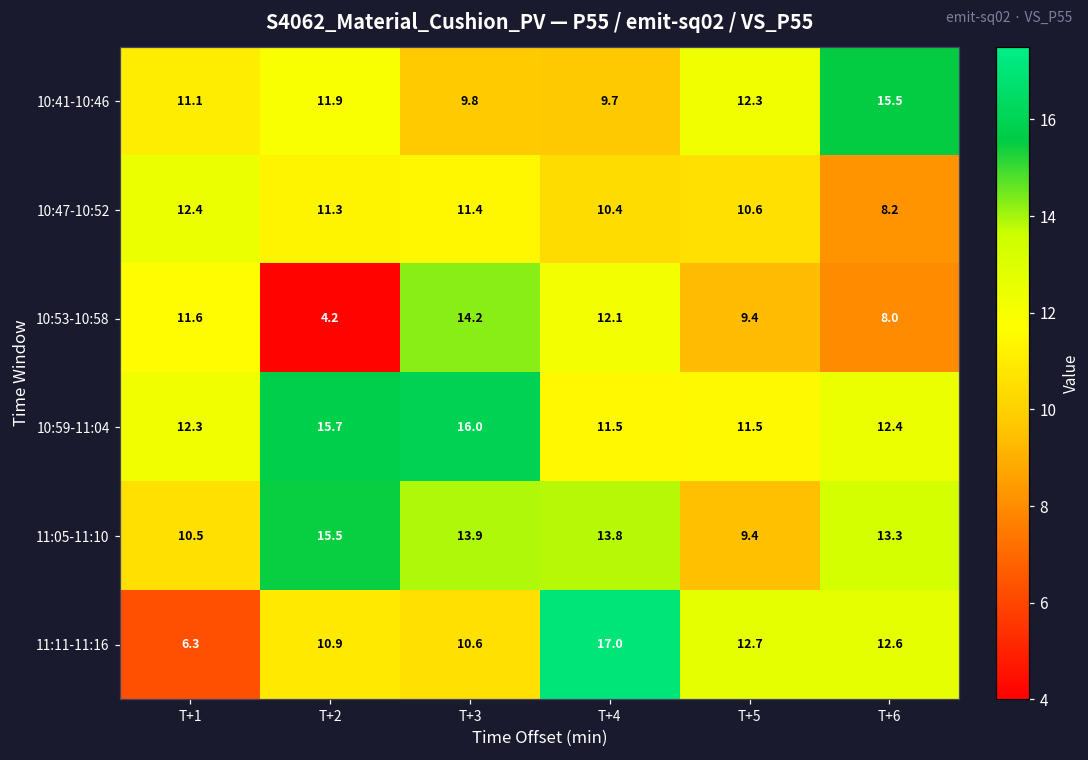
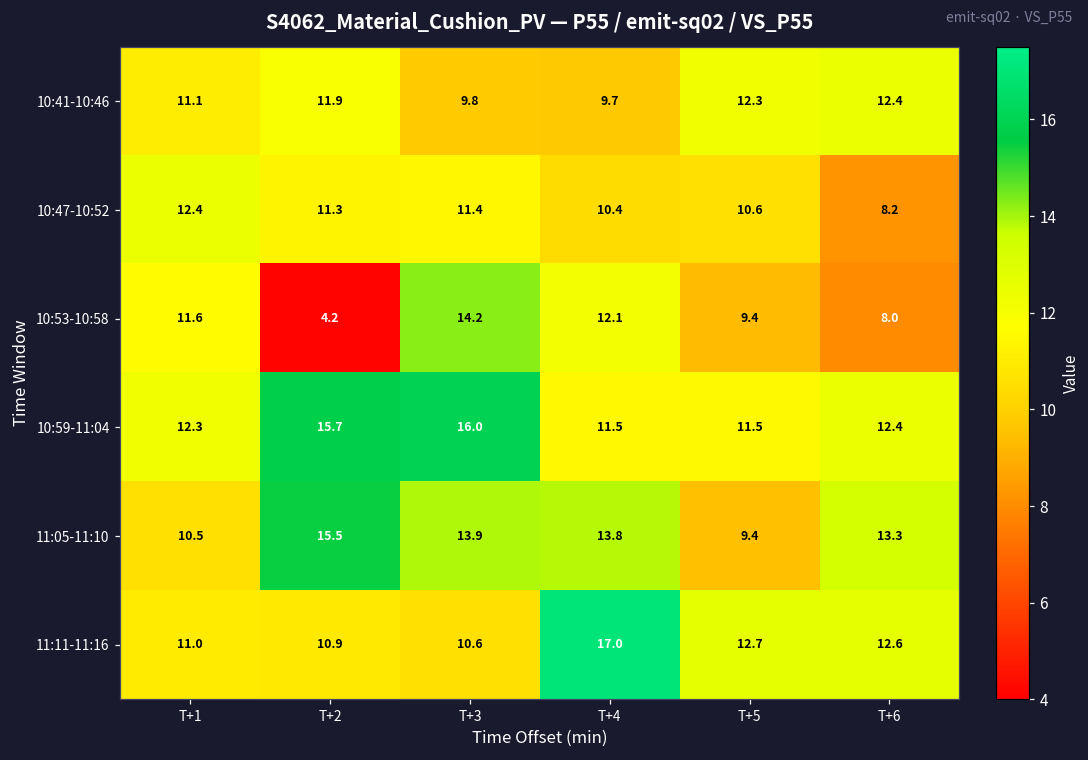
10:41-10:46, T+6: 15.5 -> 12.4
11:11-11:16, T+1: 6.3 -> 11.0
